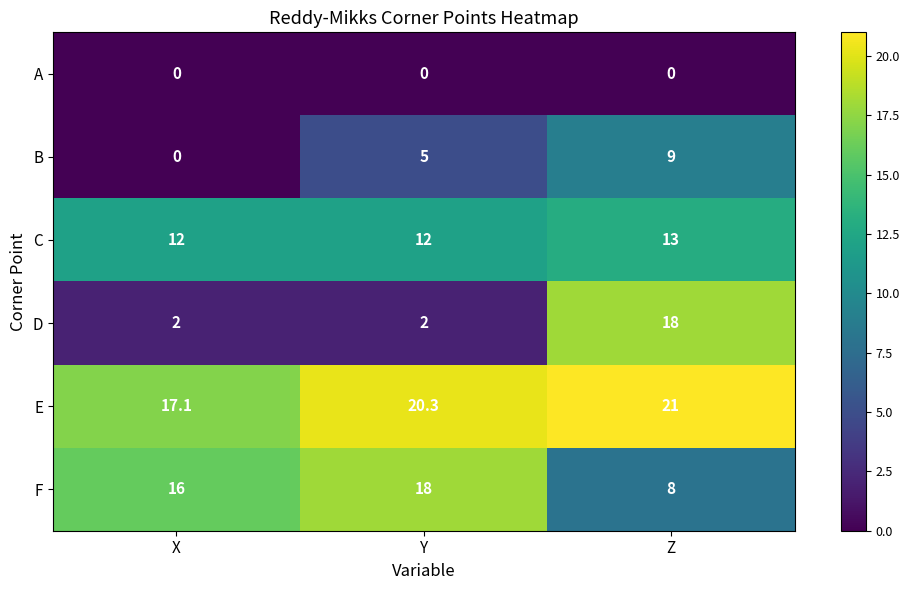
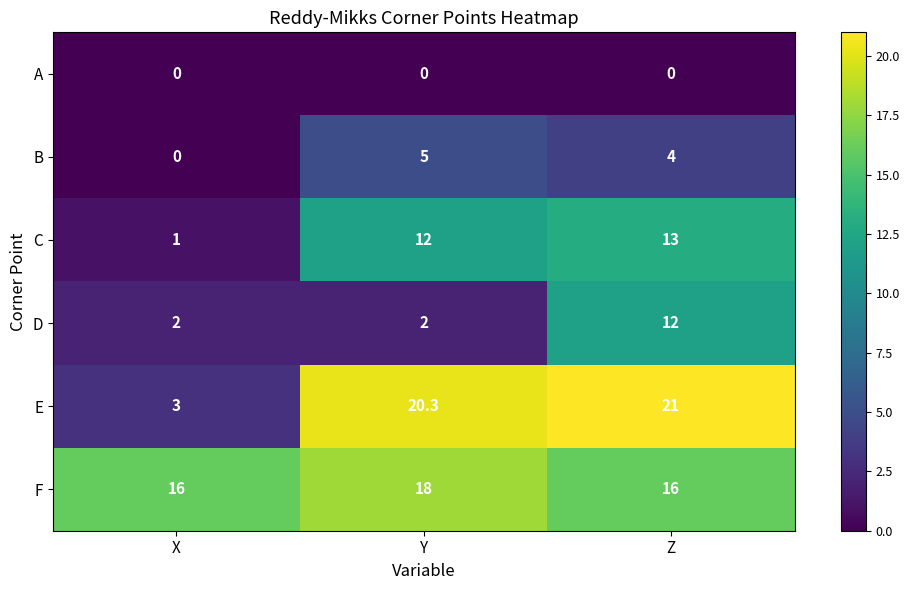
B, Z: 9 -> 4
C, X: 12 -> 1
D, Z: 18 -> 12
E, X: 17.1 -> 3
F, Z: 8 -> 16
